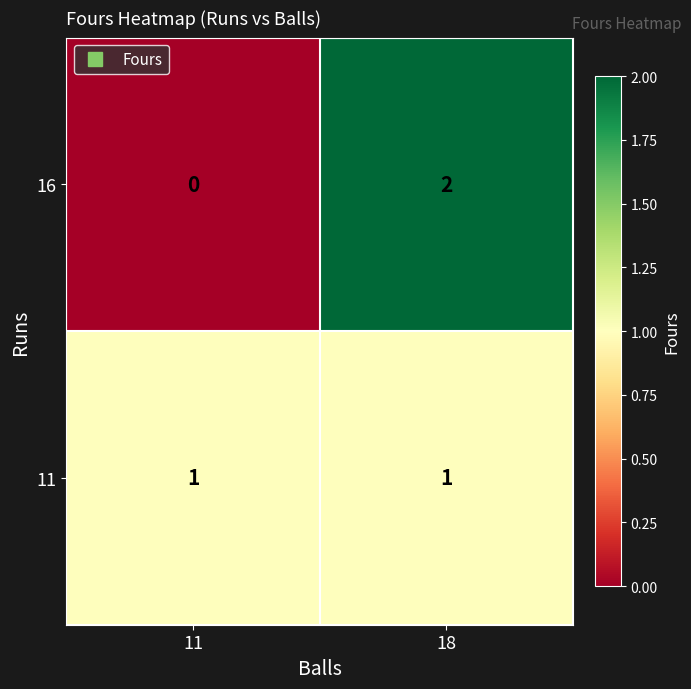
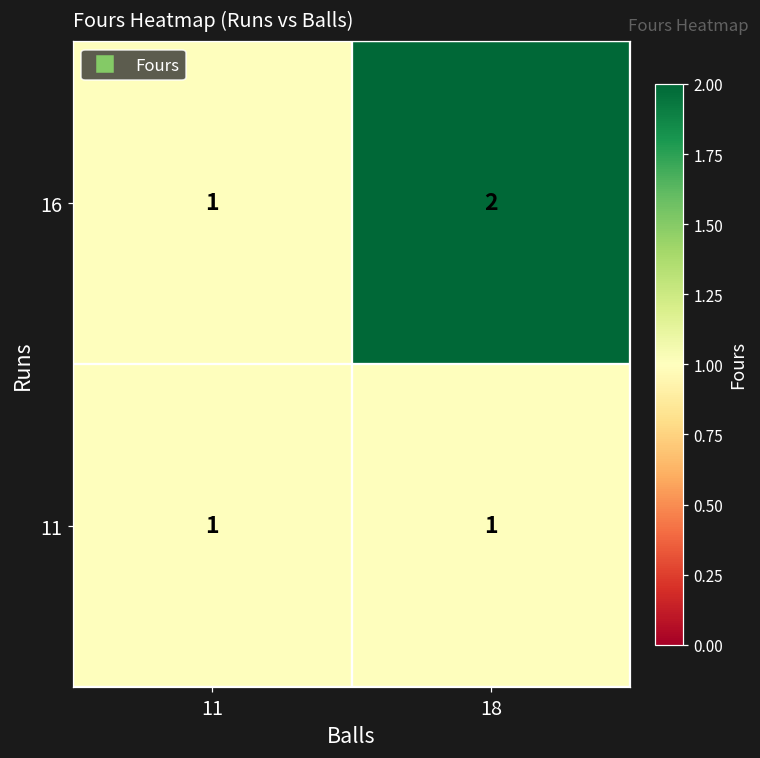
16, 11: 0 -> 1
